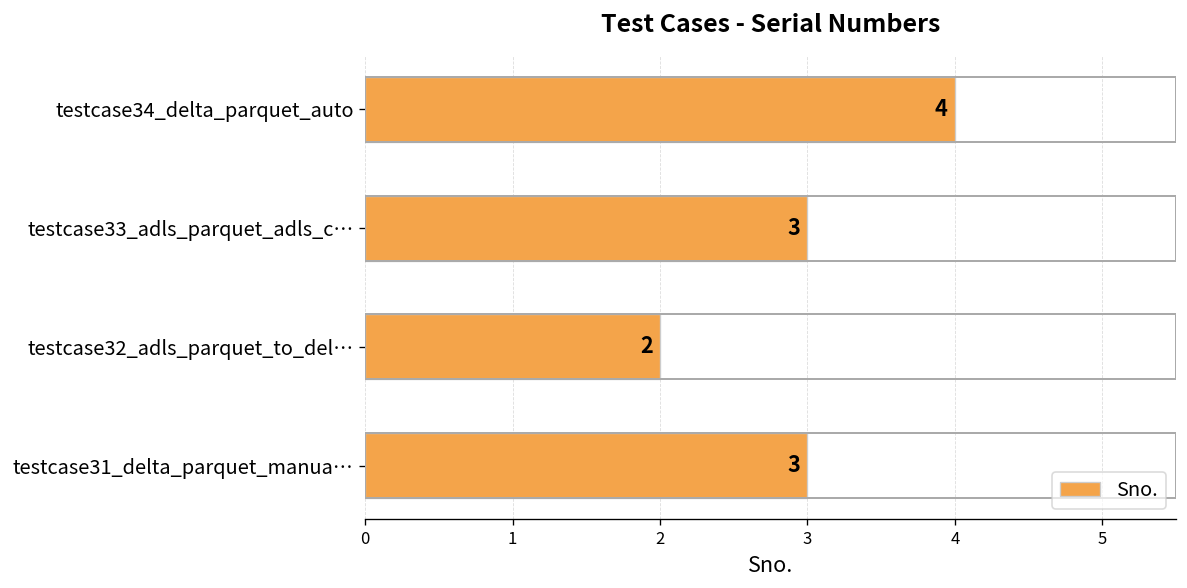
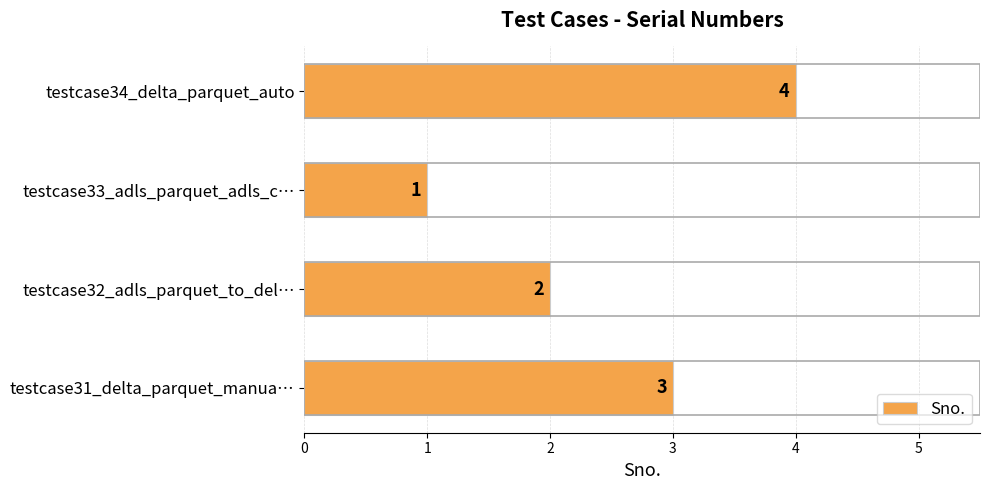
testcase33_adls_parquet_adls_c…: 3 -> 1
